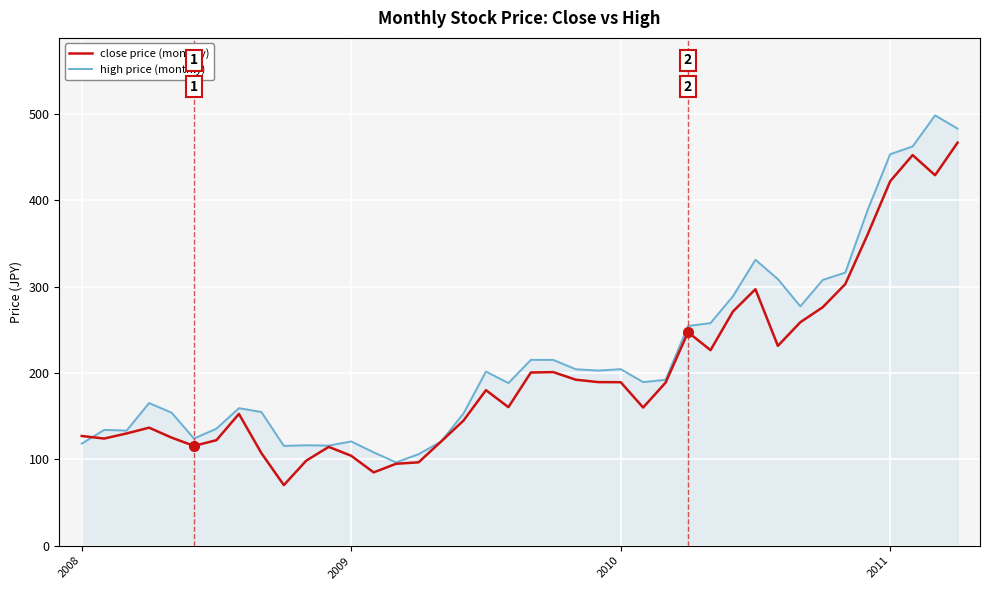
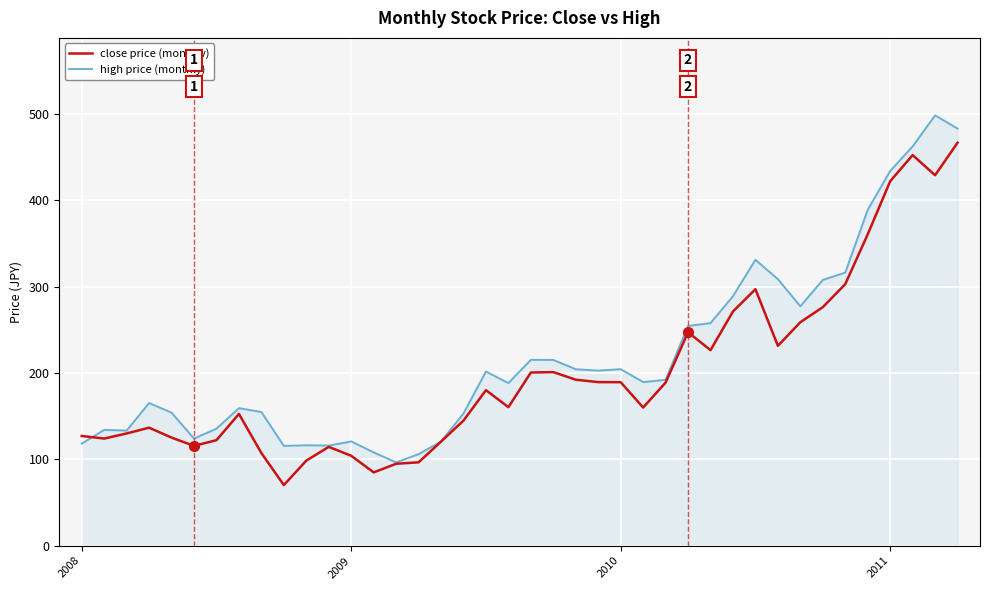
high price (monthly), 2011: 450 -> 430
